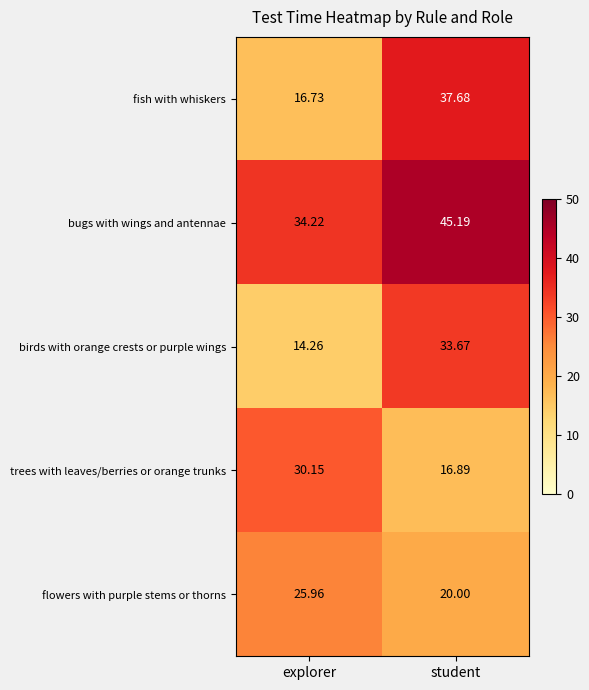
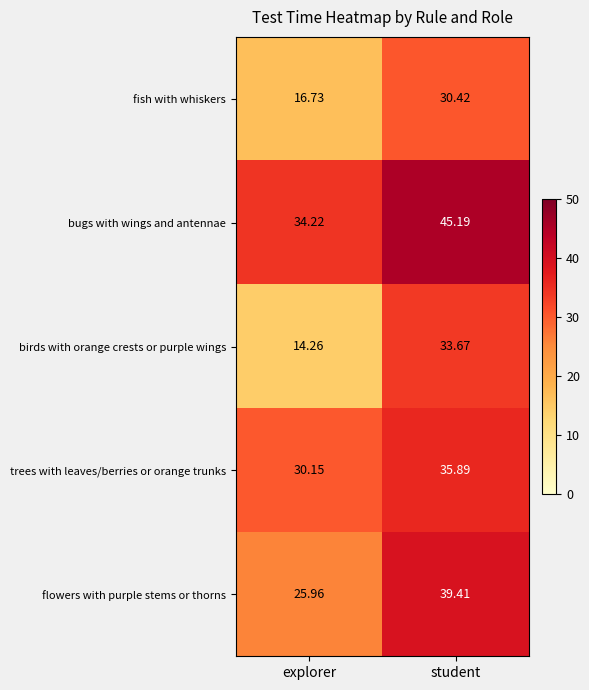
fish with whiskers, student: 37.68 -> 30.42
trees with leaves/berries or orange trunks, student: 16.89 -> 35.89
flowers with purple stems or thorns, student: 20.00 -> 39.41
